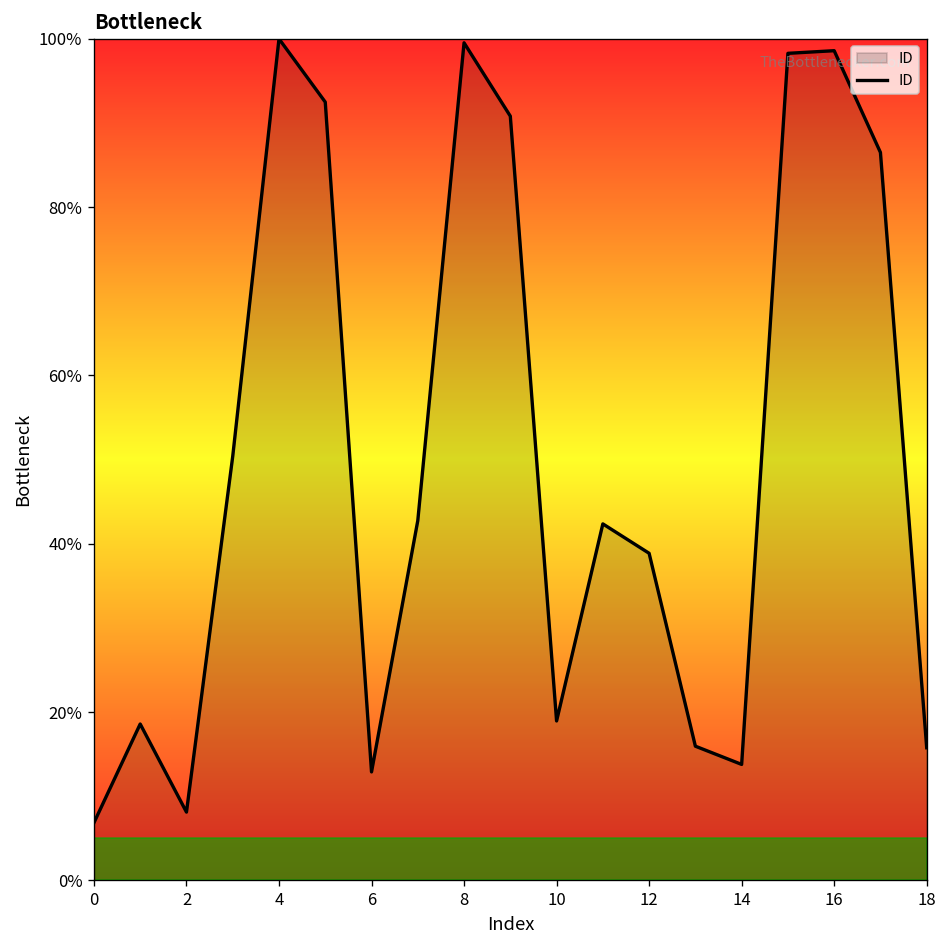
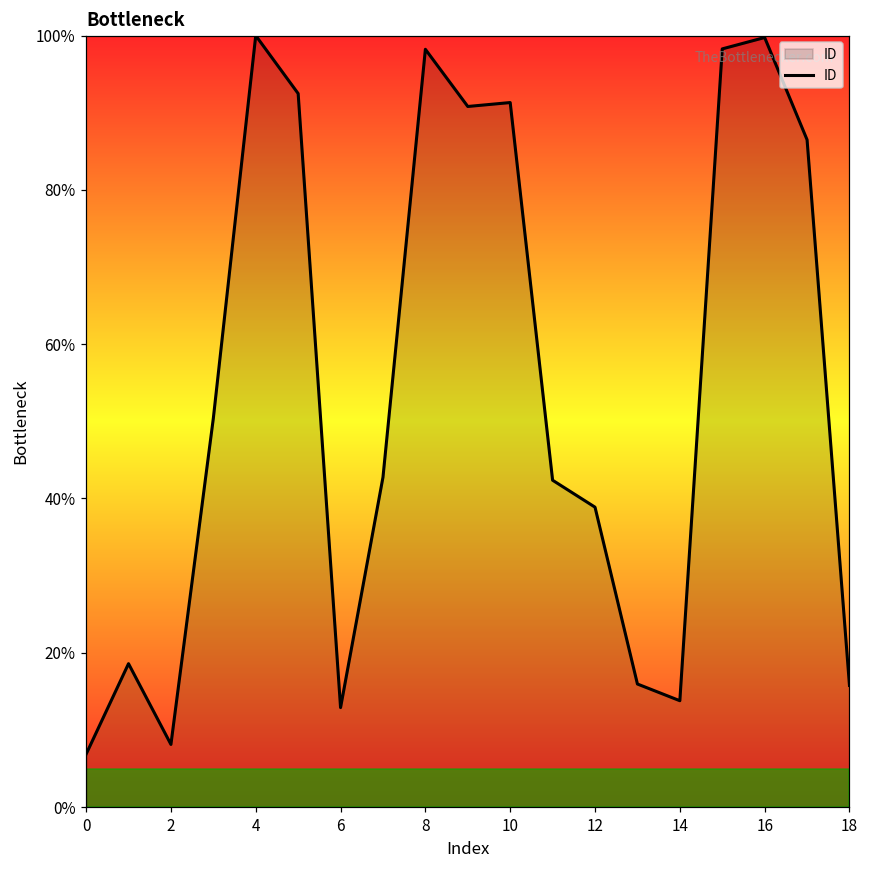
8: 100% -> 98%
10: 19% -> 91%
16: 99% -> 100%
